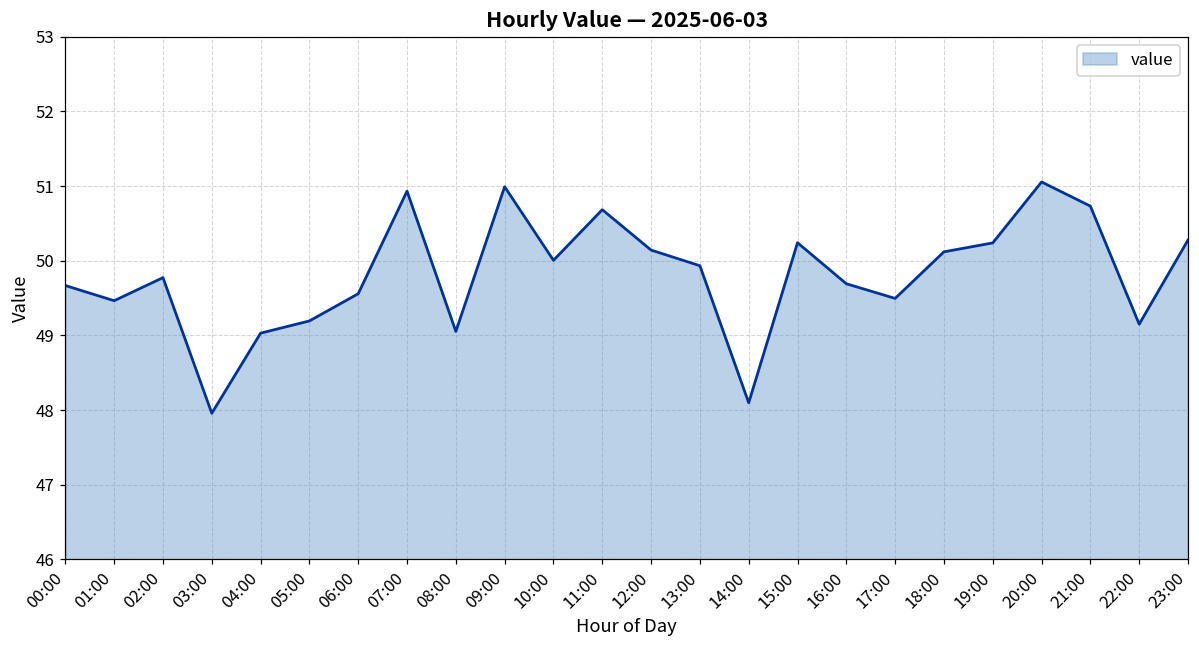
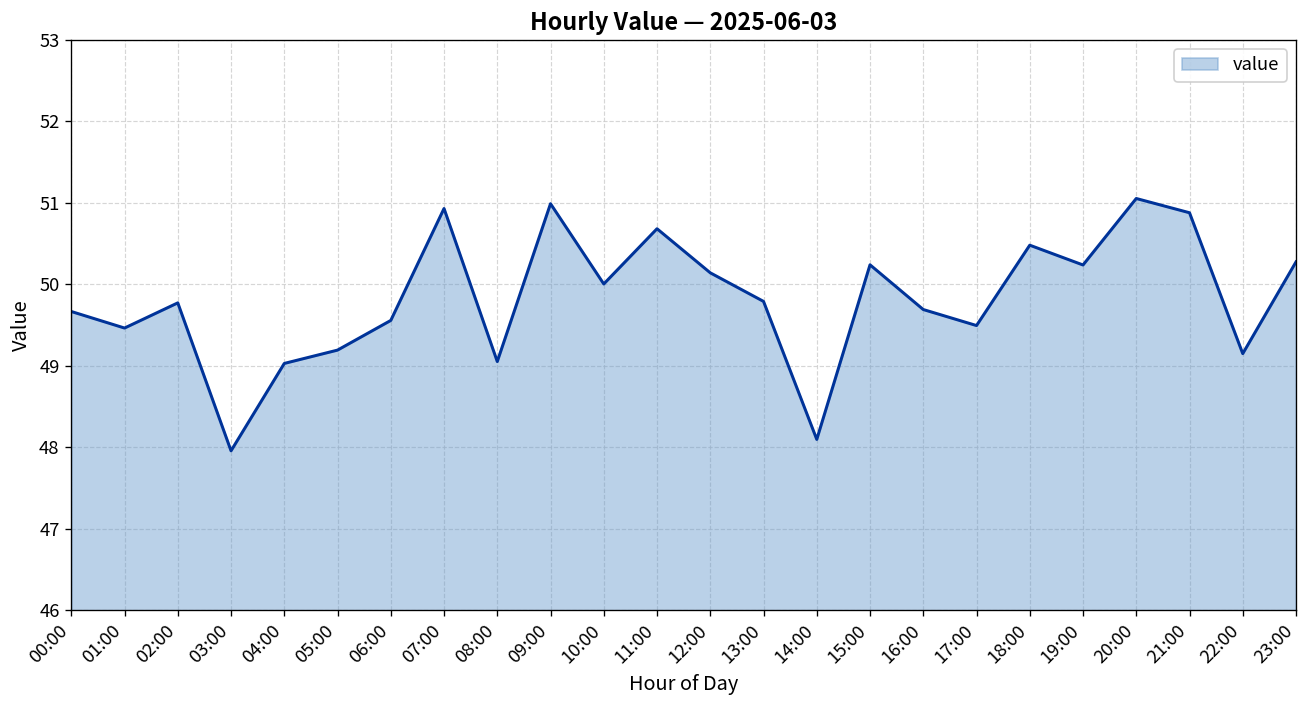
13:00: 49.9 -> 49.8
18:00: 50.1 -> 50.5
21:00: 50.7 -> 50.9
